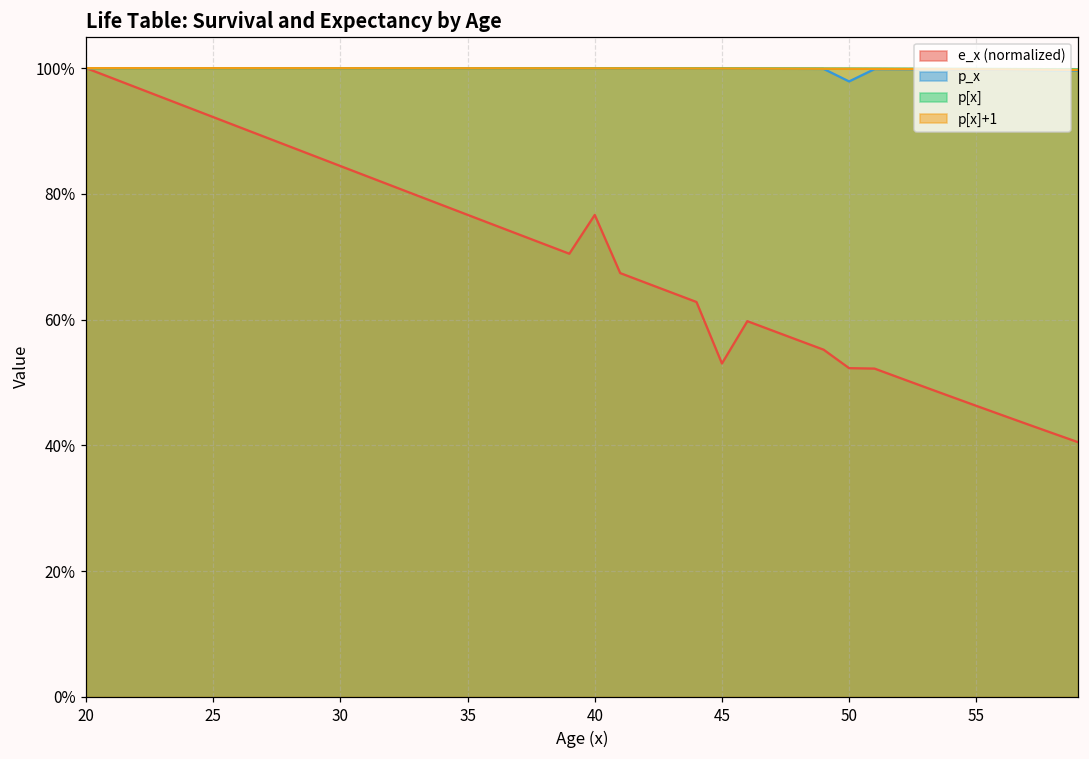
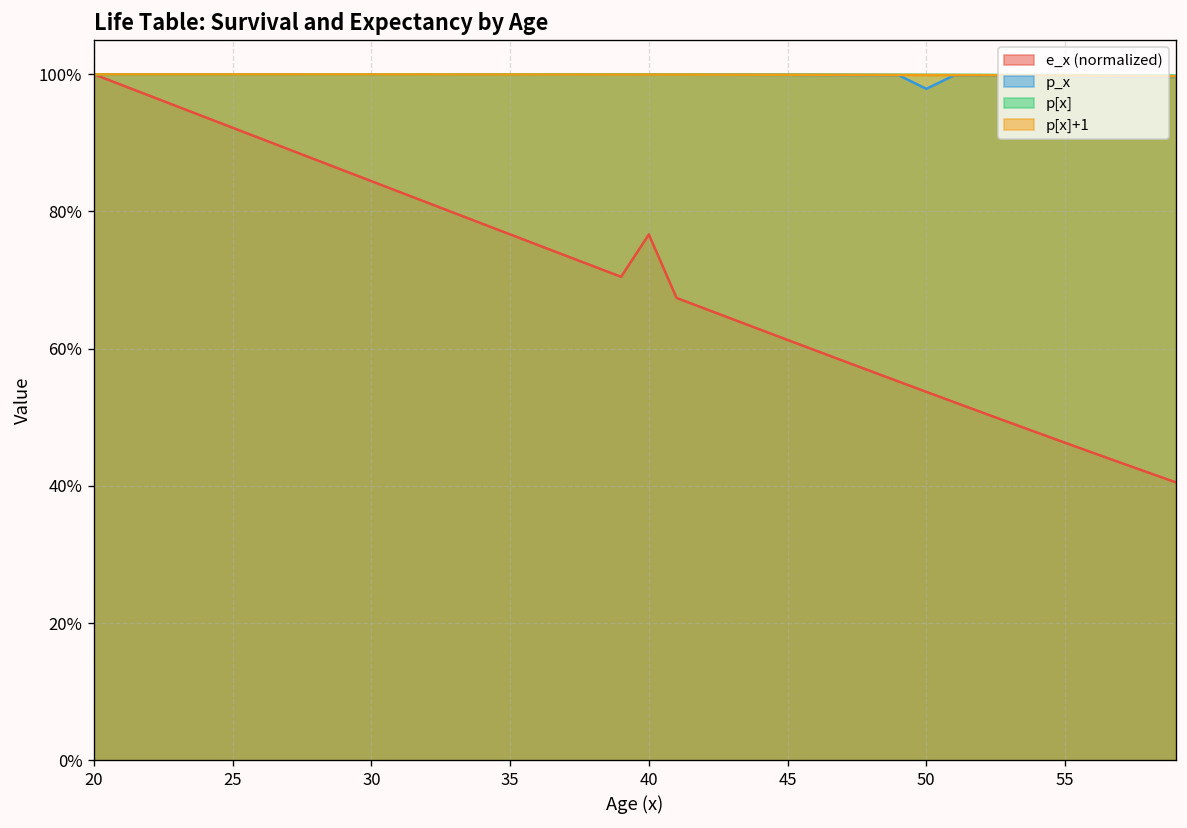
e_x (normalized), 45: 53% -> 61%
e_x (normalized), 50: 52% -> 54%
